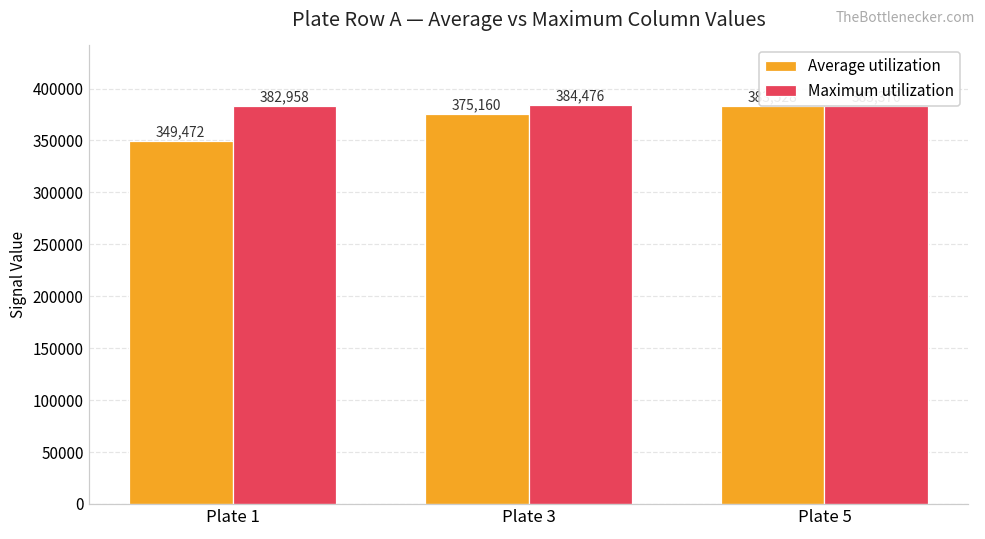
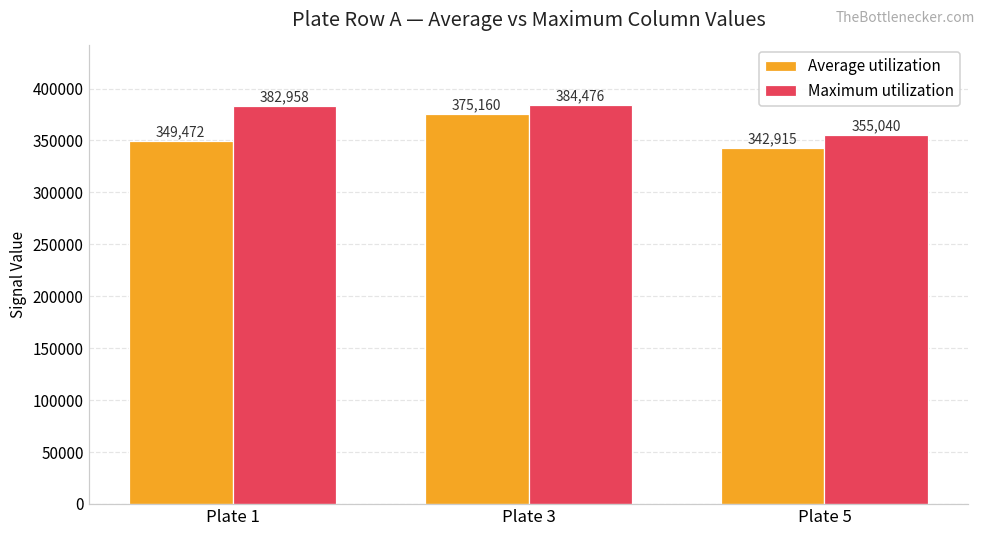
Average utilization, Plate 5: 380000 -> 340000
Maximum utilization, Plate 5: 380000 -> 360000
